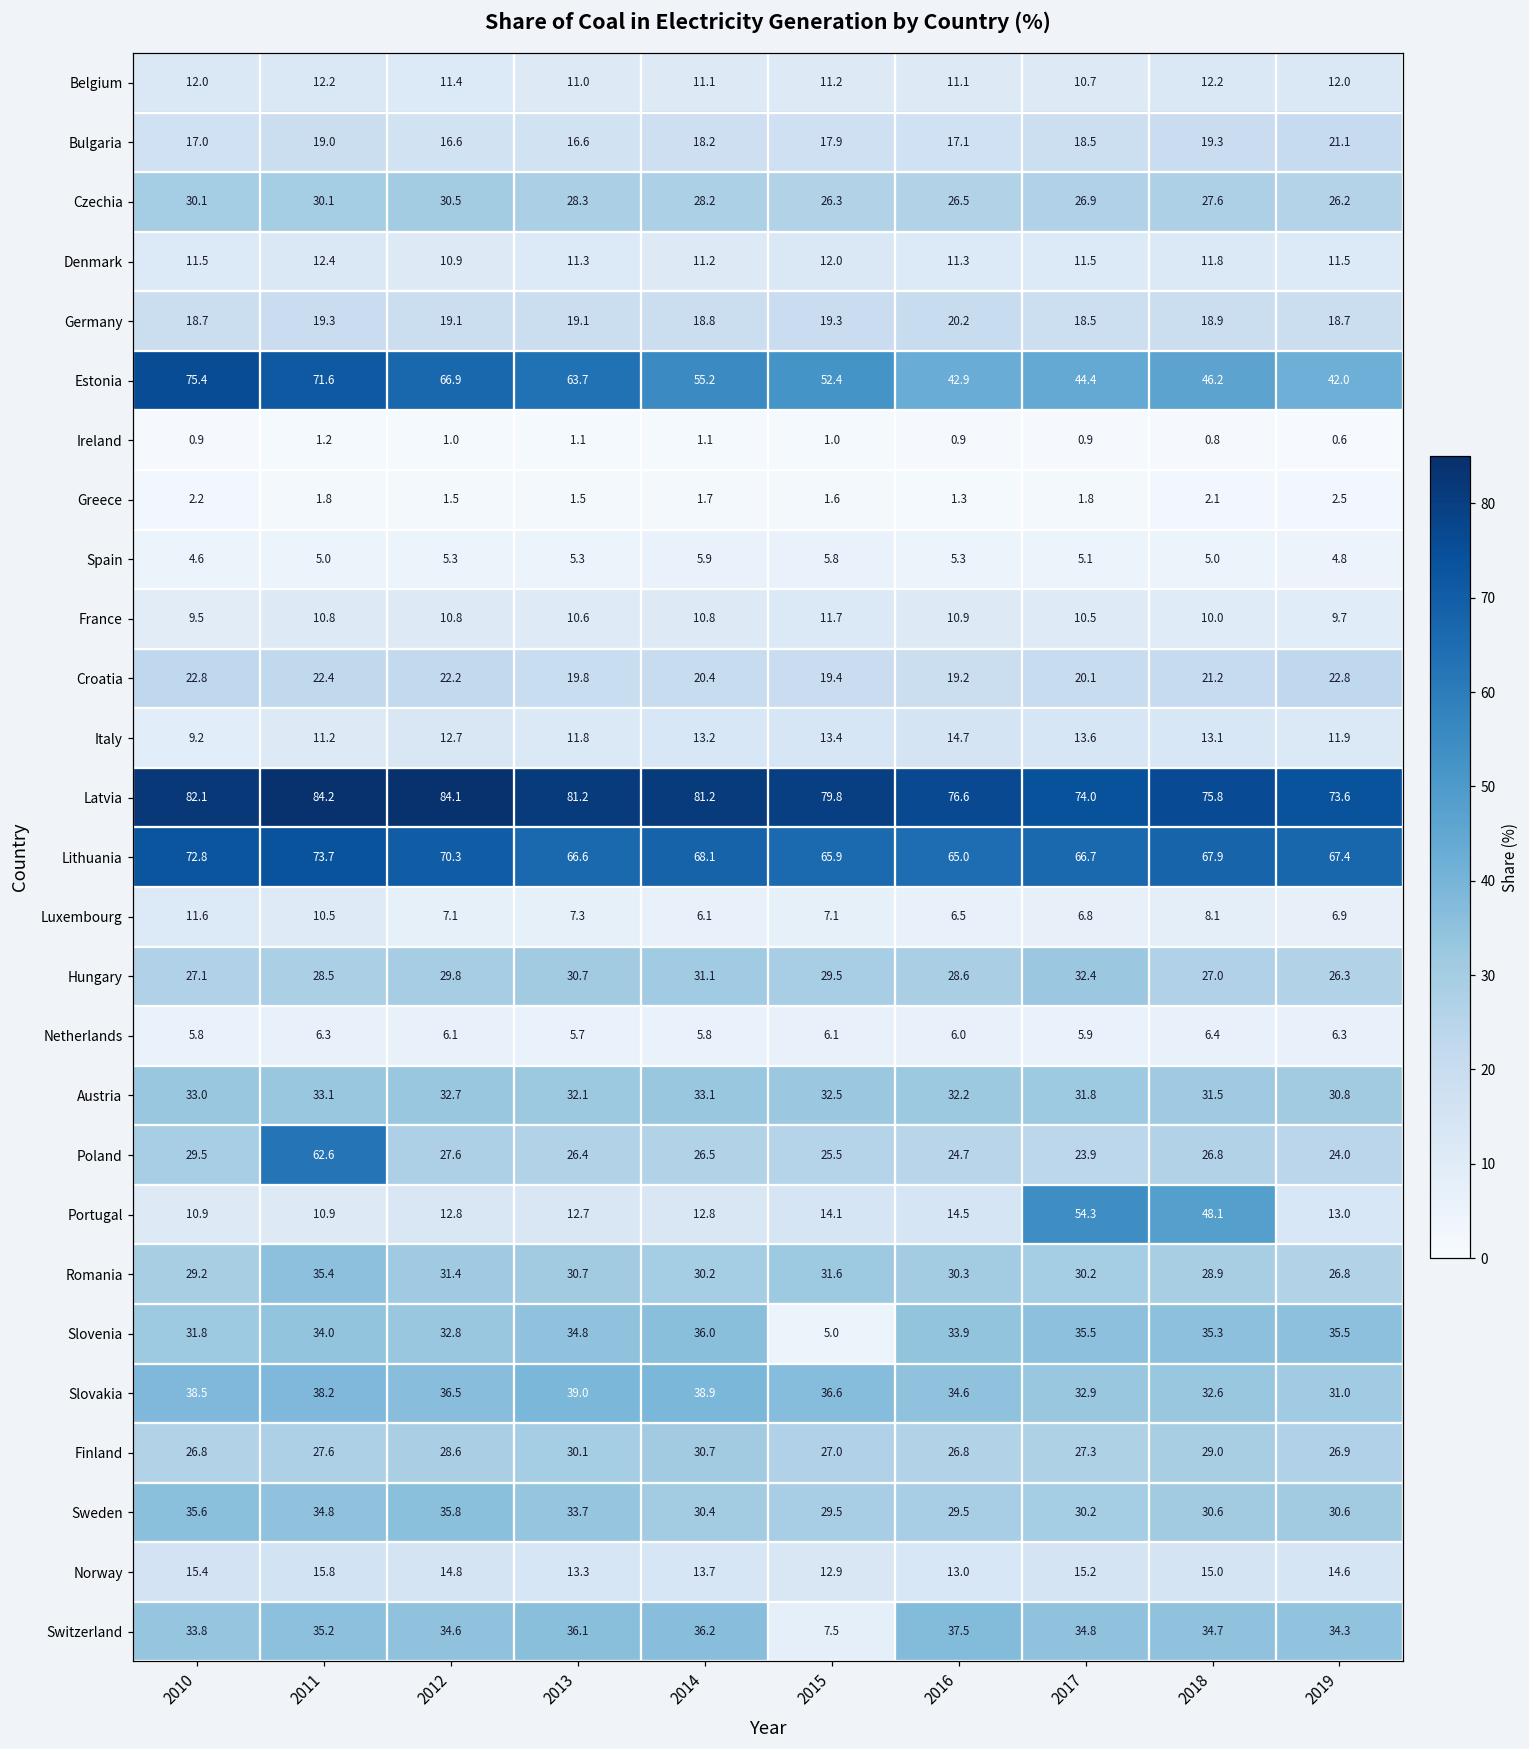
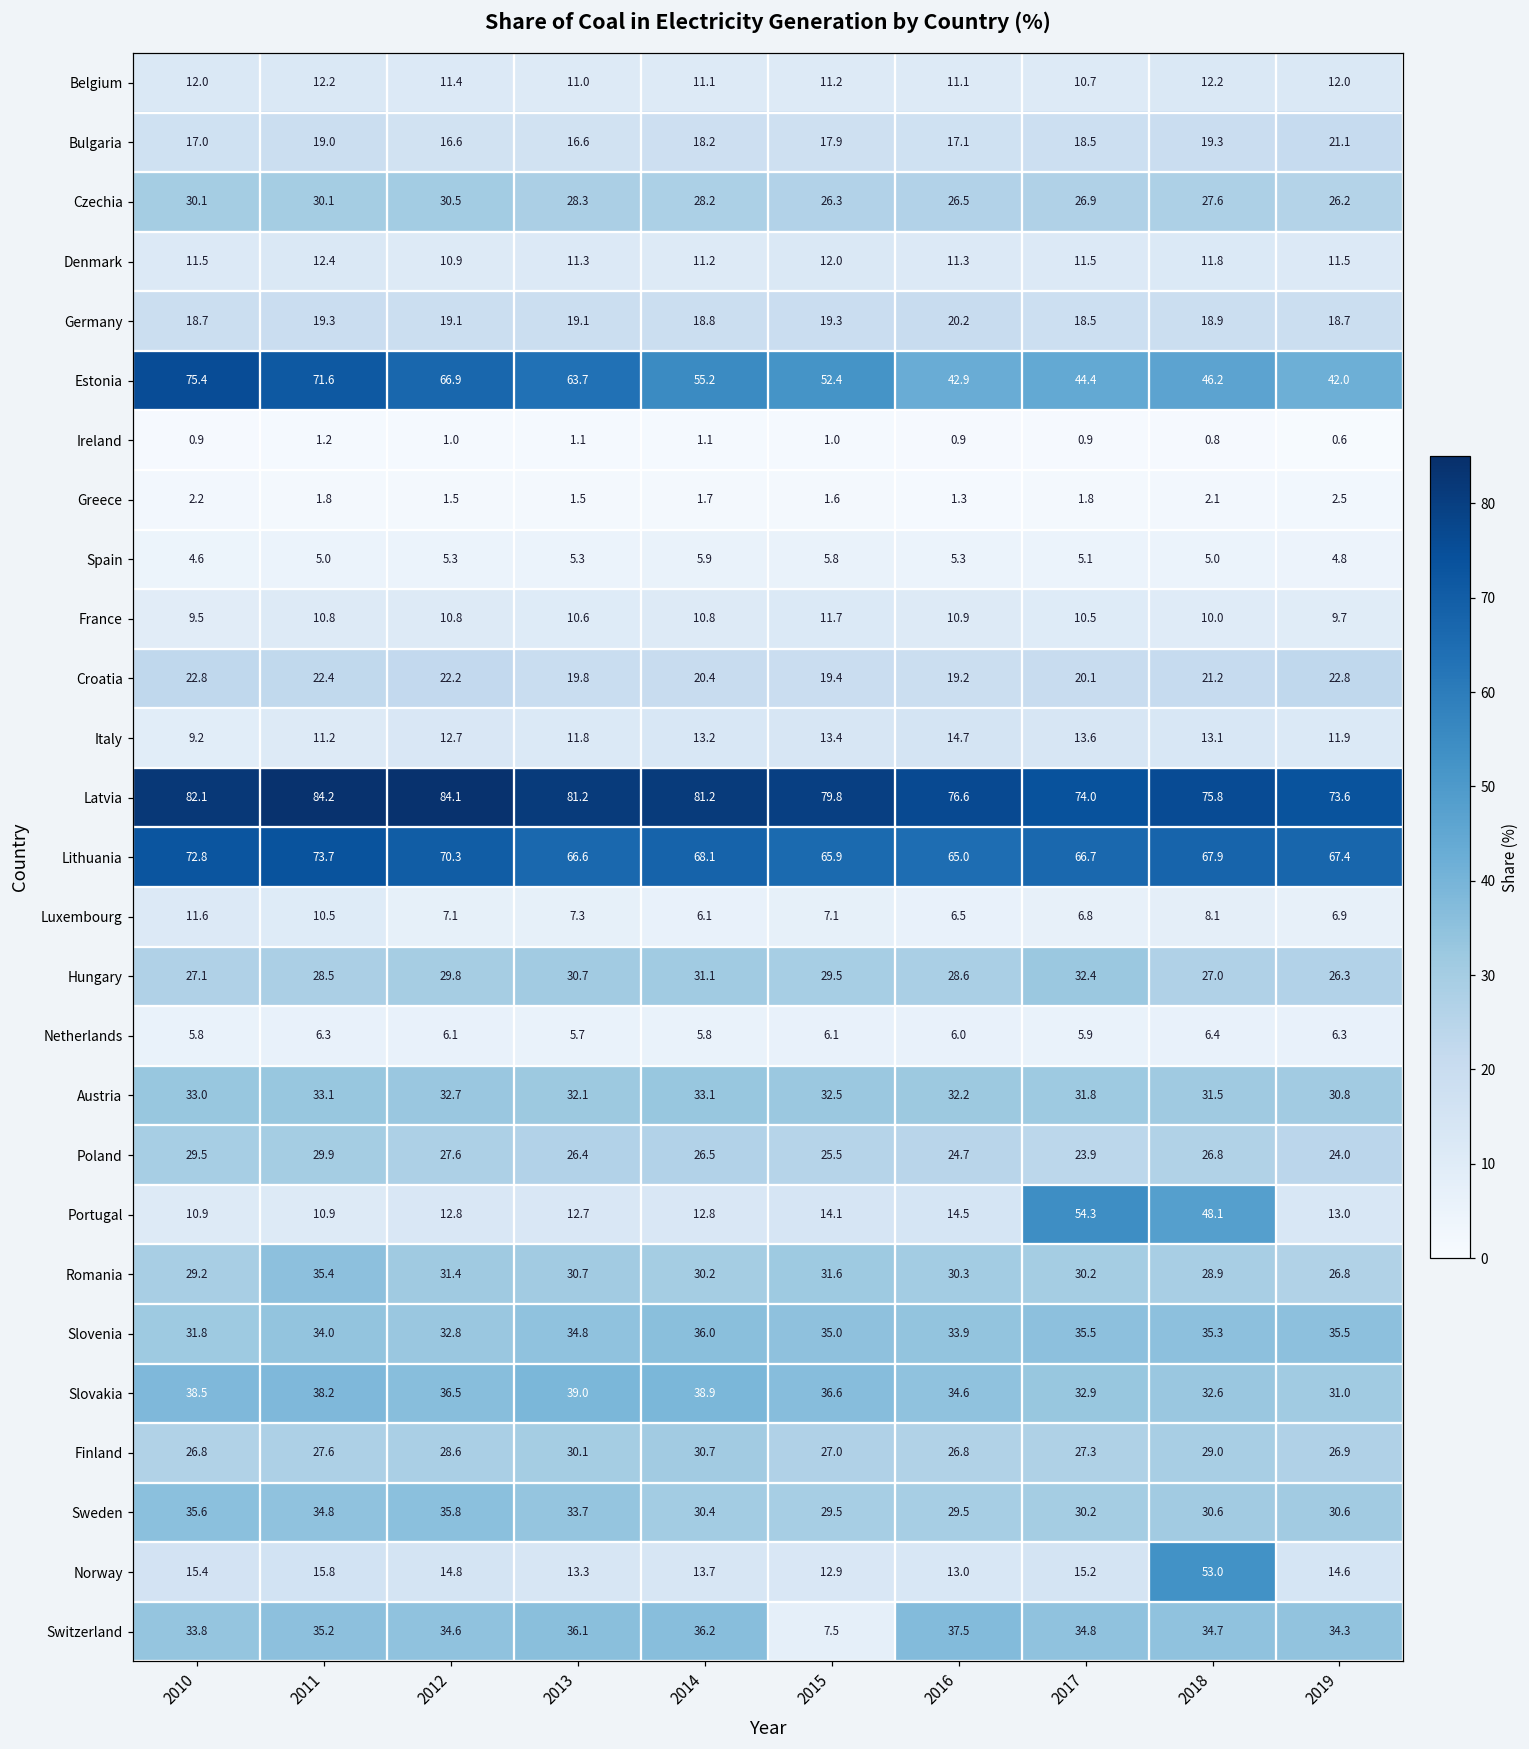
Poland, 2011: 62.6 -> 29.9
Slovenia, 2015: 5.0 -> 35.0
Norway, 2018: 15.0 -> 53.0
